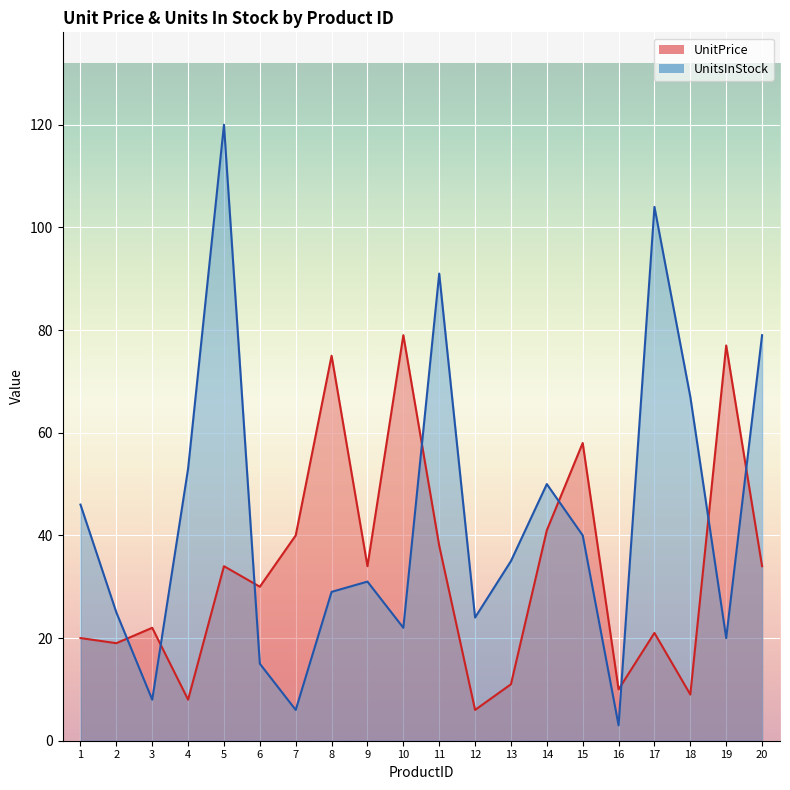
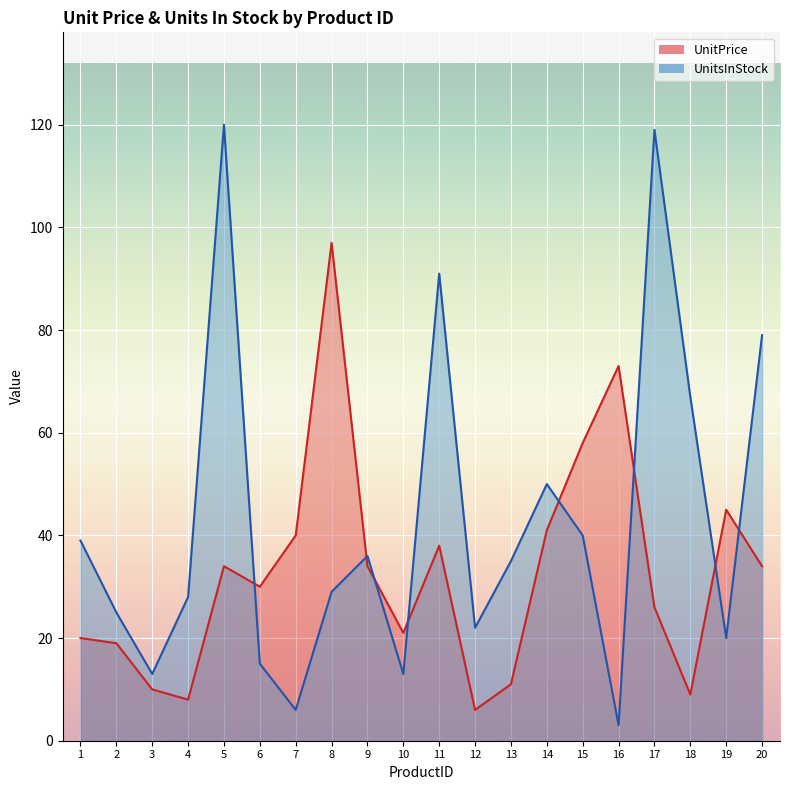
UnitsInStock, 1: 46 -> 39
UnitPrice, 3: 22 -> 10
UnitsInStock, 3: 8 -> 13
UnitsInStock, 4: 53 -> 28
UnitPrice, 8: 75 -> 97
UnitsInStock, 9: 31 -> 36
UnitPrice, 10: 79 -> 21
UnitsInStock, 10: 22 -> 13
UnitsInStock, 12: 24 -> 22
UnitPrice, 16: 10 -> 73
UnitPrice, 17: 21 -> 26
UnitsInStock, 17: 104 -> 119
UnitPrice, 19: 77 -> 45
